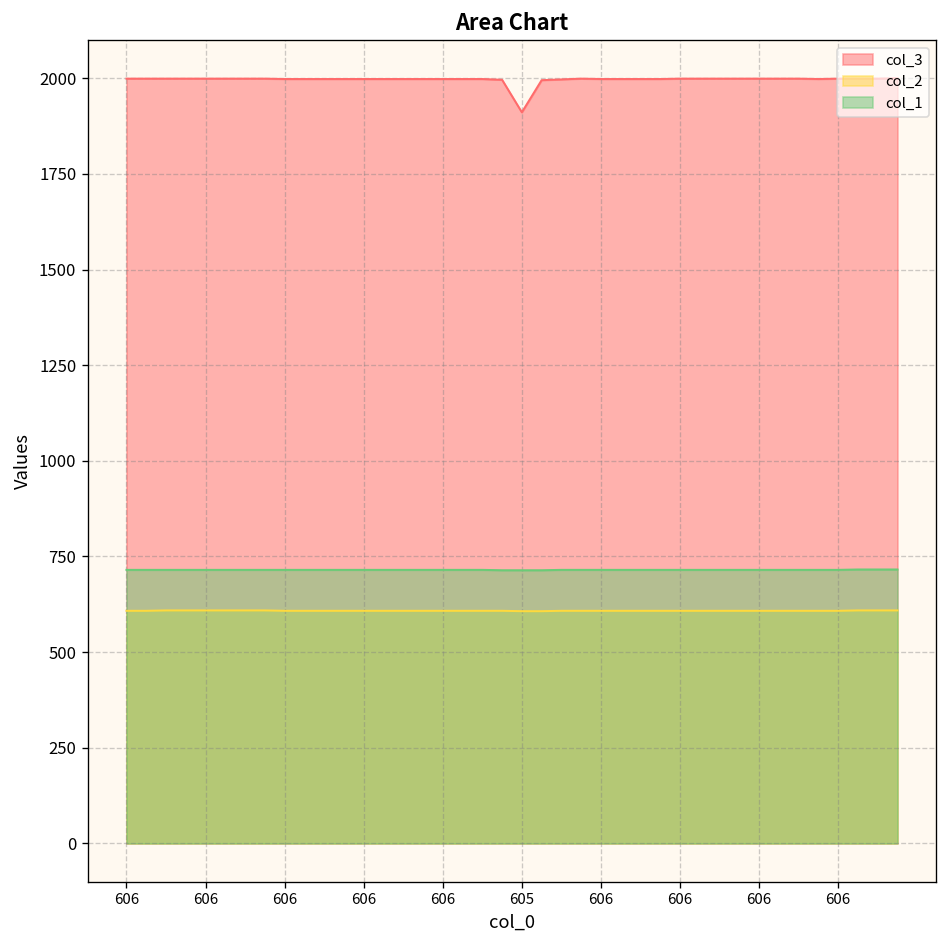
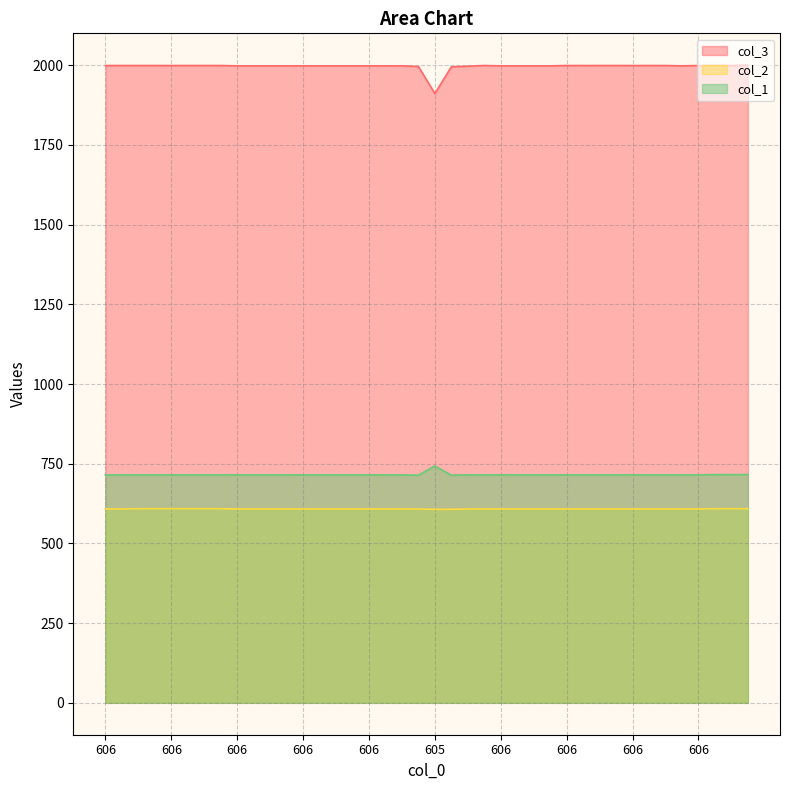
col_1, 605: 710 -> 740
